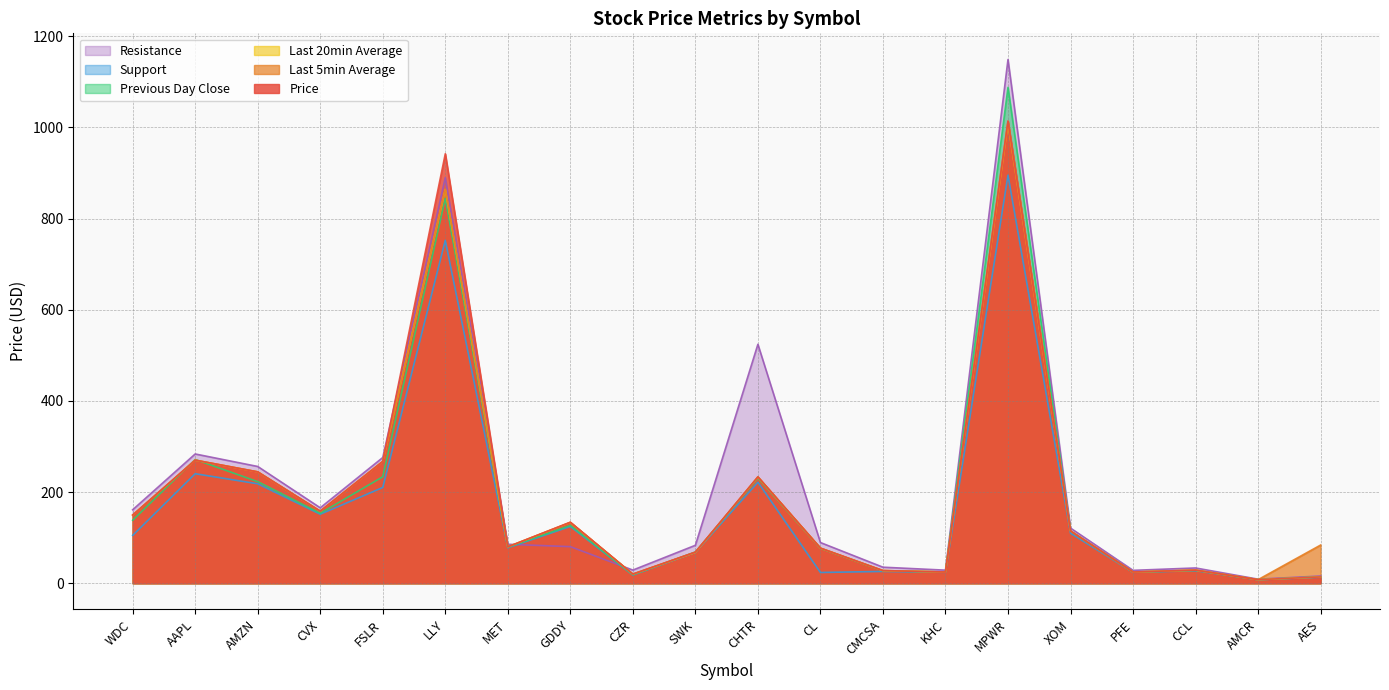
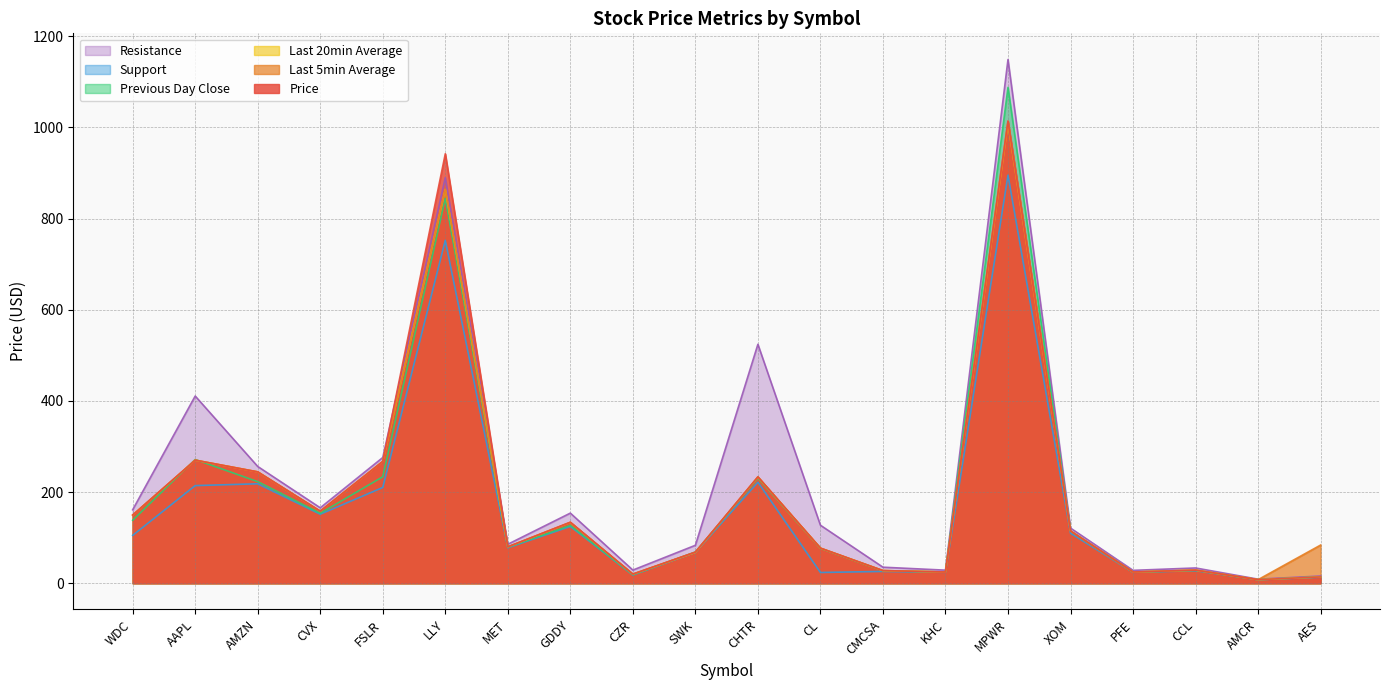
Resistance, AAPL: 280 -> 410
Support, AAPL: 240 -> 210
Resistance, GDDY: 80 -> 150
Resistance, CL: 90 -> 130
